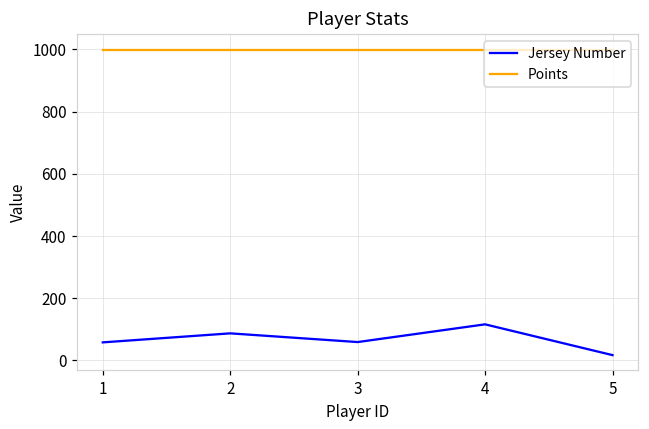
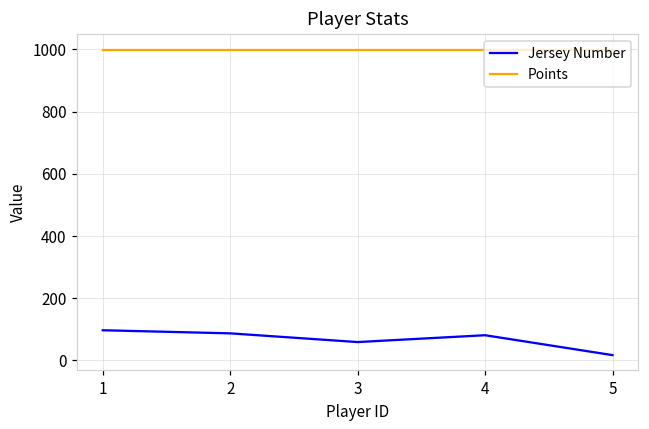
Jersey Number, 1: 60 -> 100
Jersey Number, 4: 120 -> 80
